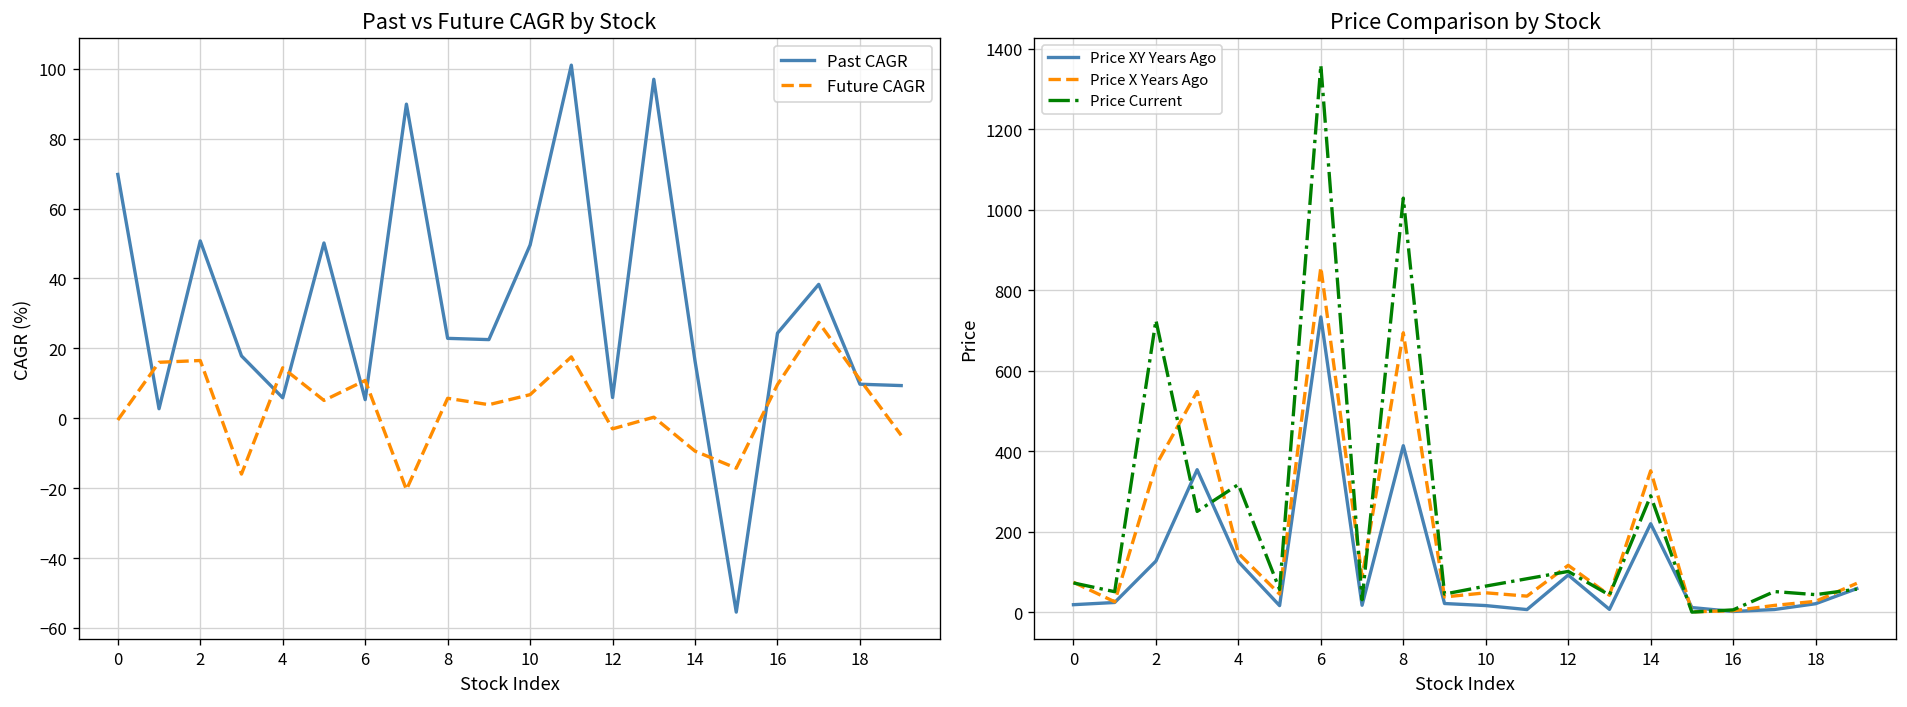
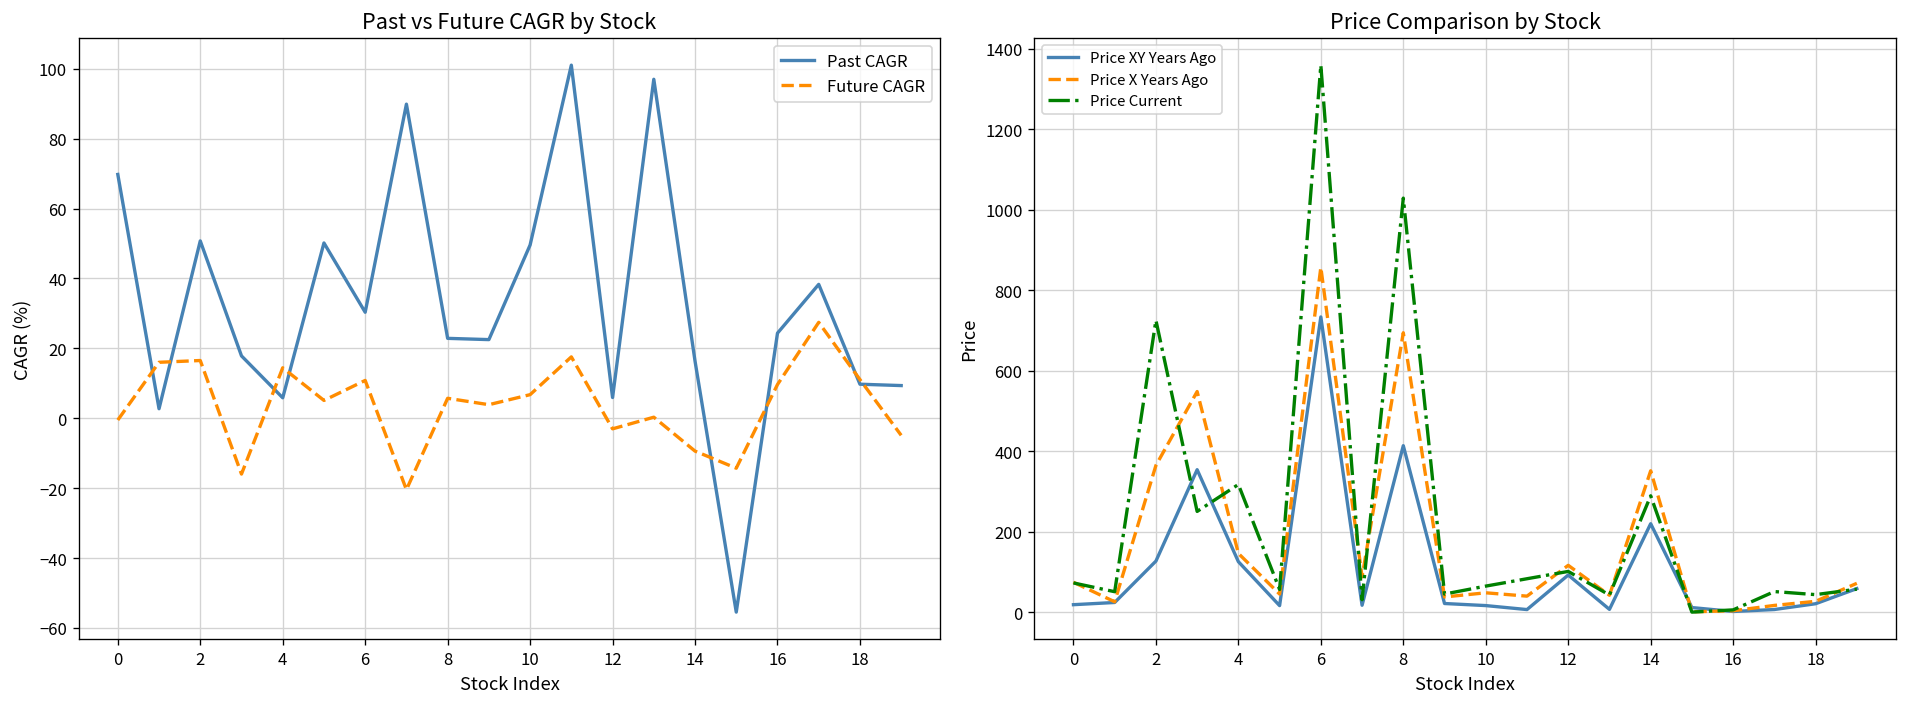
Past vs Future CAGR by Stock, Past CAGR, 6: 5 -> 30
